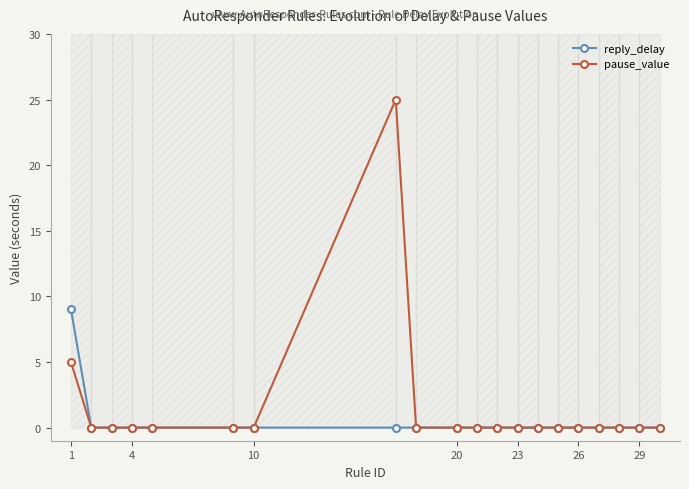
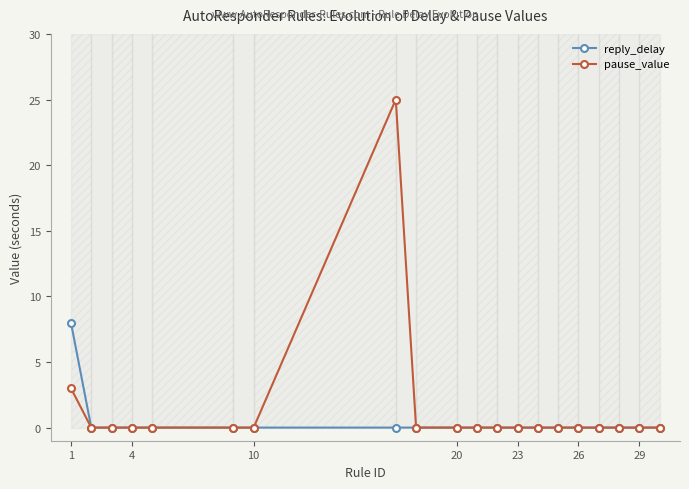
reply_delay, 1: 9 -> 8
pause_value, 1: 5 -> 3
